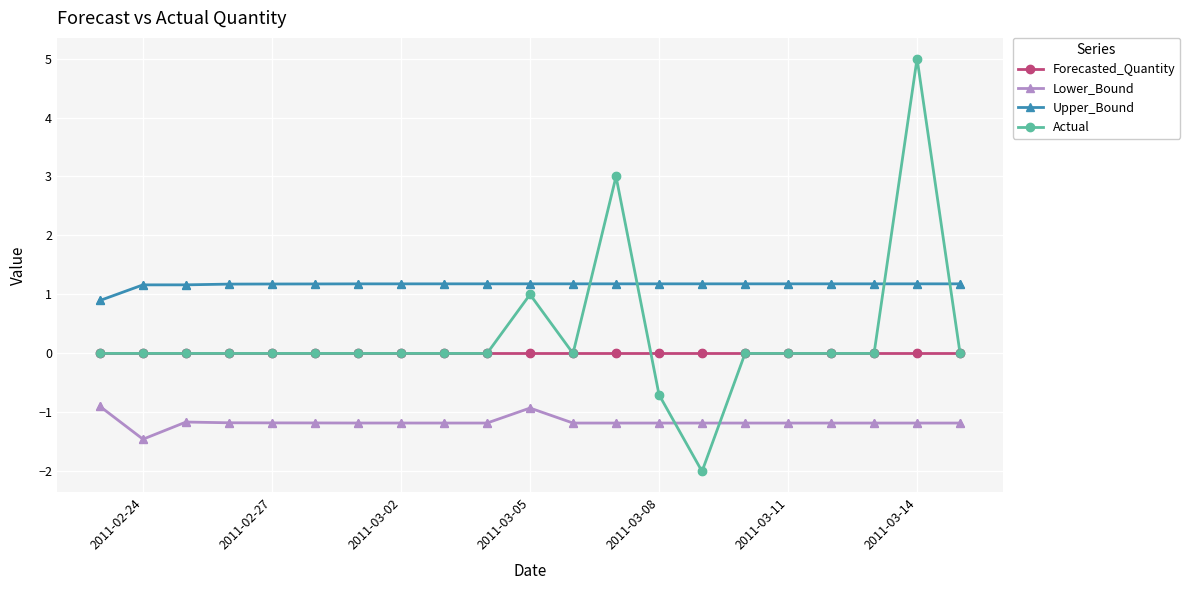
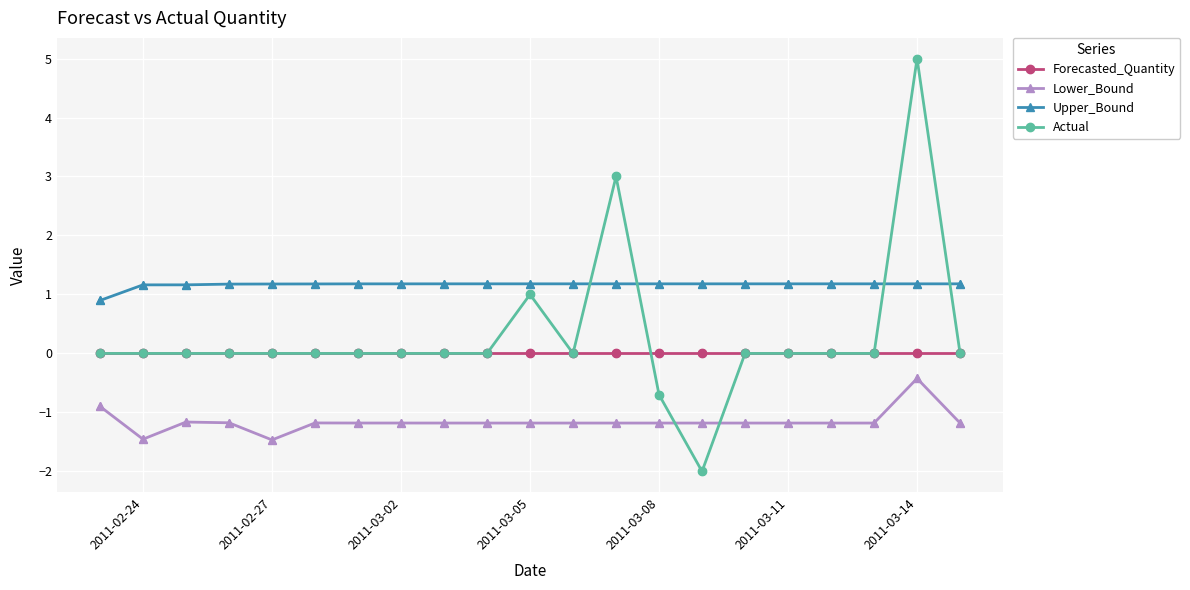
Lower_Bound, 2011-02-27: -1.2 -> -1.5
Lower_Bound, 2011-03-05: -0.9 -> -1.2
Lower_Bound, 2011-03-14: -1.2 -> -0.4
